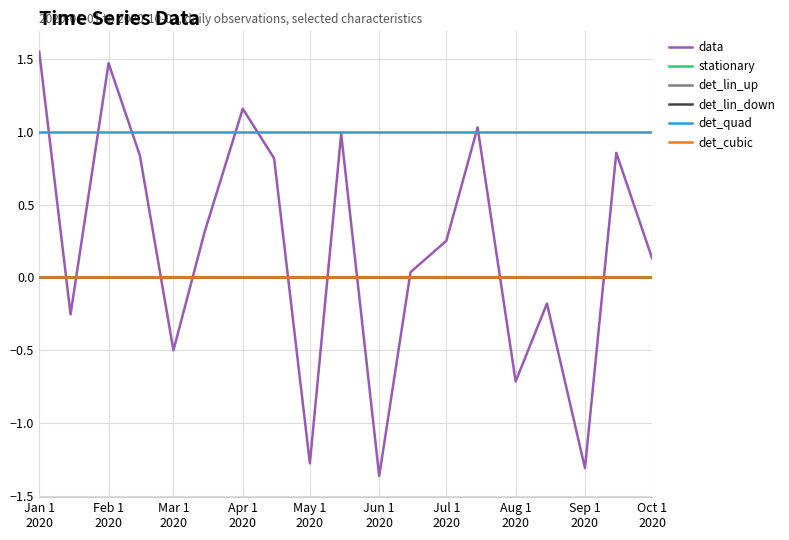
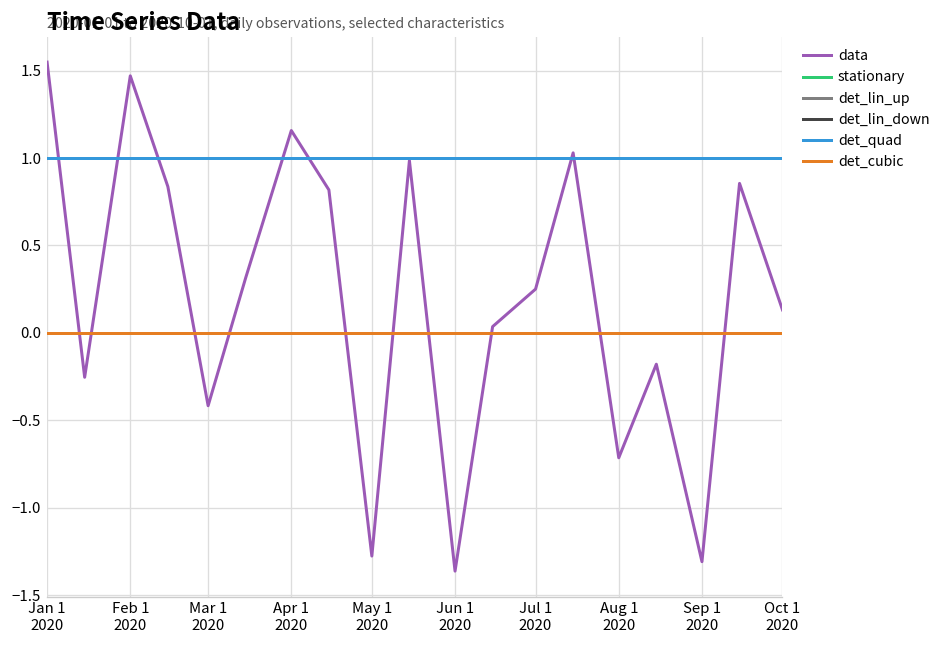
data, Mar 1 2020: -0.50 -> -0.42
